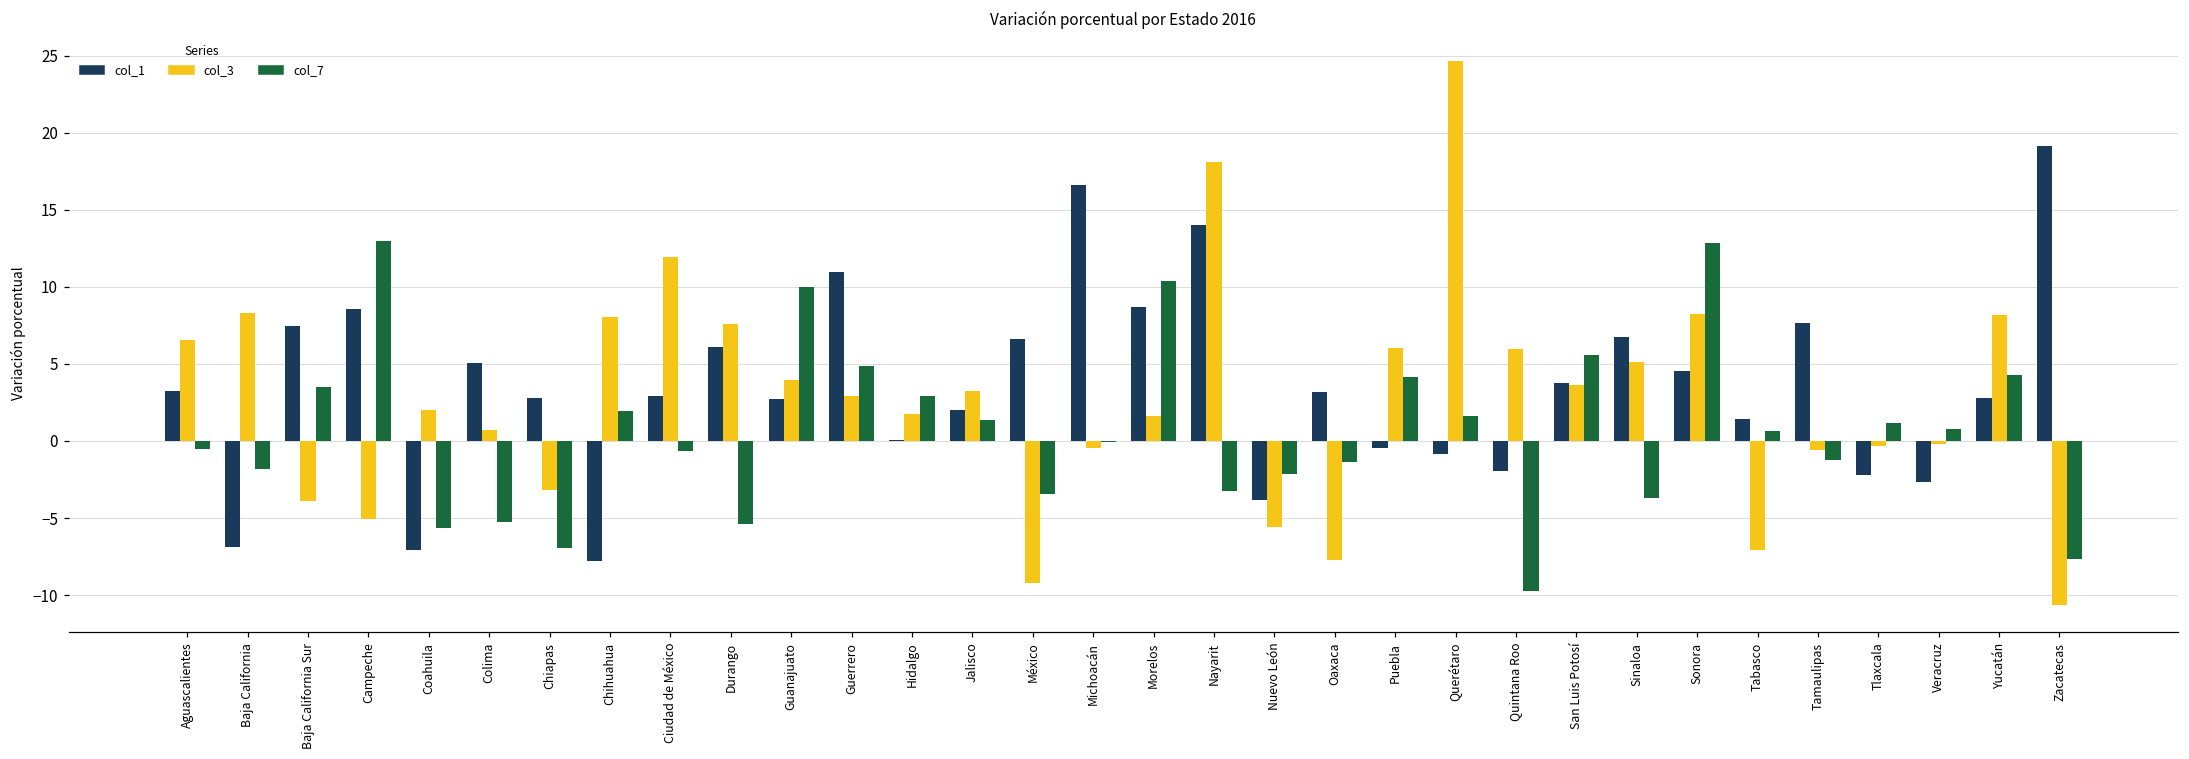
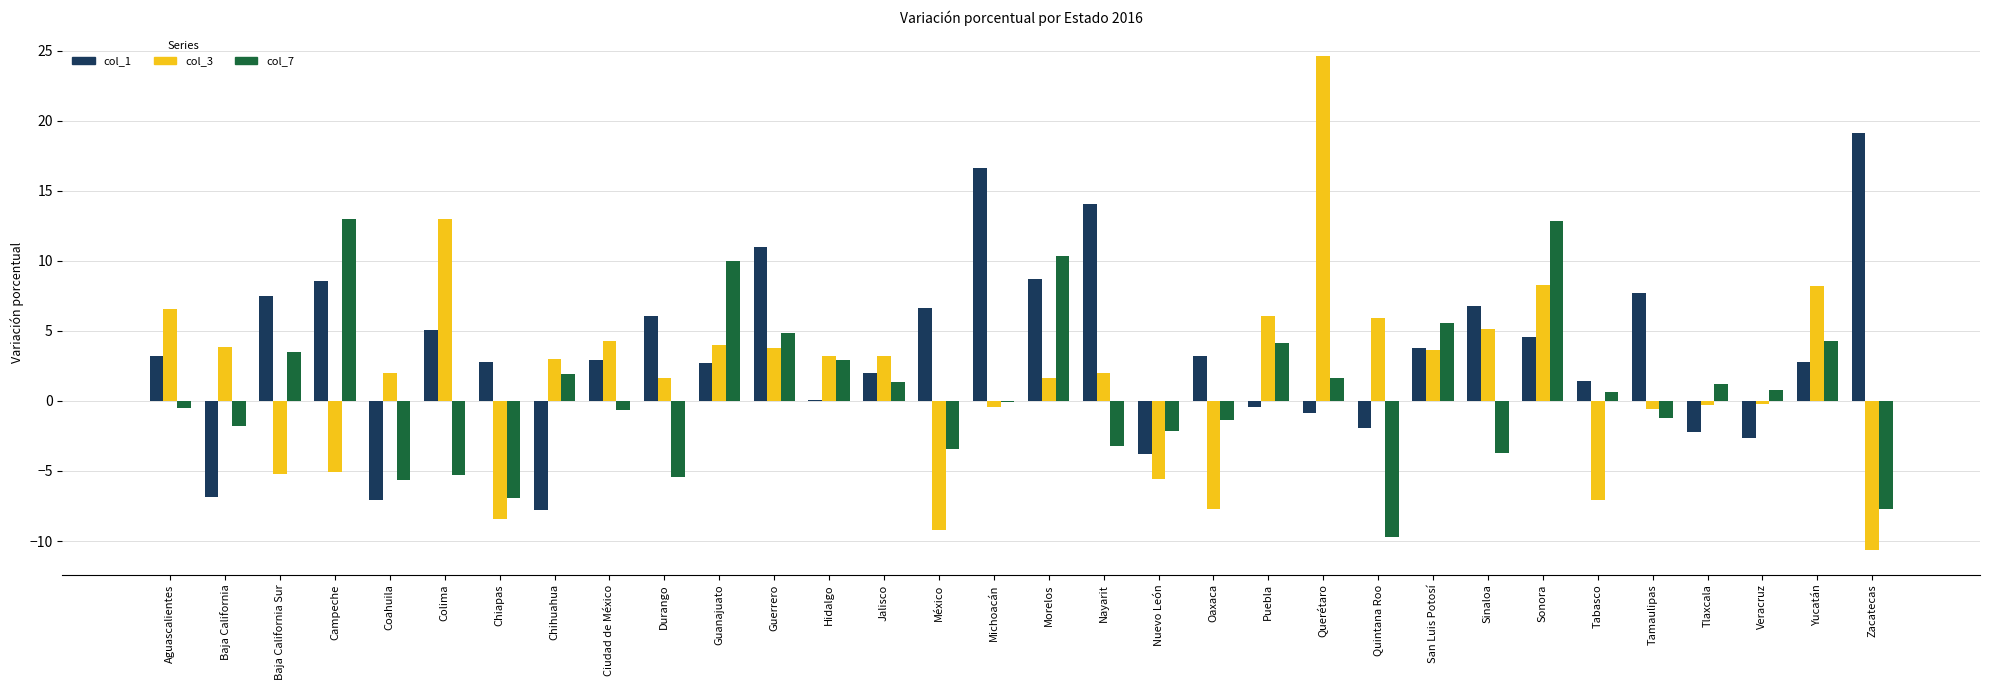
col_3, Baja California: 8.3 -> 3.8
col_3, Baja California Sur: -3.9 -> -5.2
col_3, Colima: 0.7 -> 13.0
col_3, Chiapas: -3.2 -> -8.4
col_3, Chihuahua: 8.1 -> 3.0
col_3, Ciudad de México: 11.9 -> 4.3
col_3, Durango: 7.6 -> 1.7
col_3, Guerrero: 2.9 -> 3.8
col_3, Hidalgo: 1.7 -> 3.2
col_3, Nayarit: 18.1 -> 2.0
